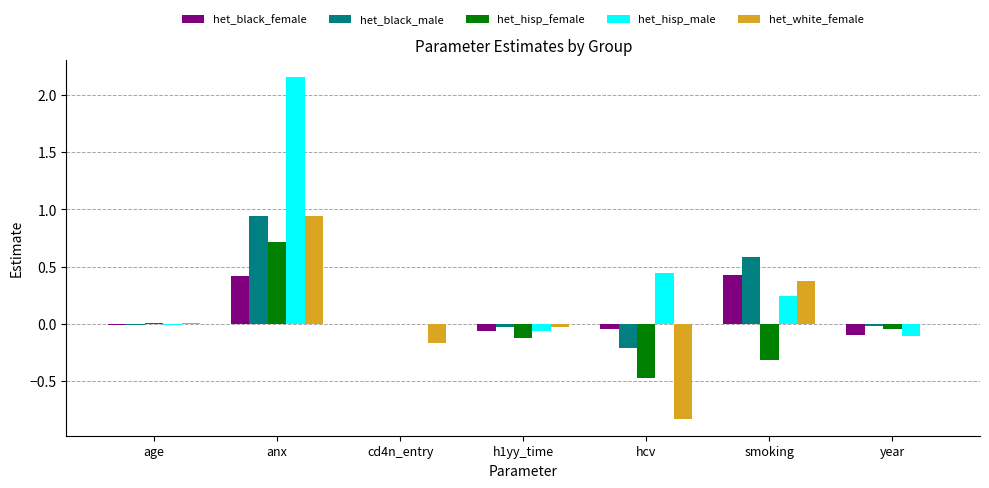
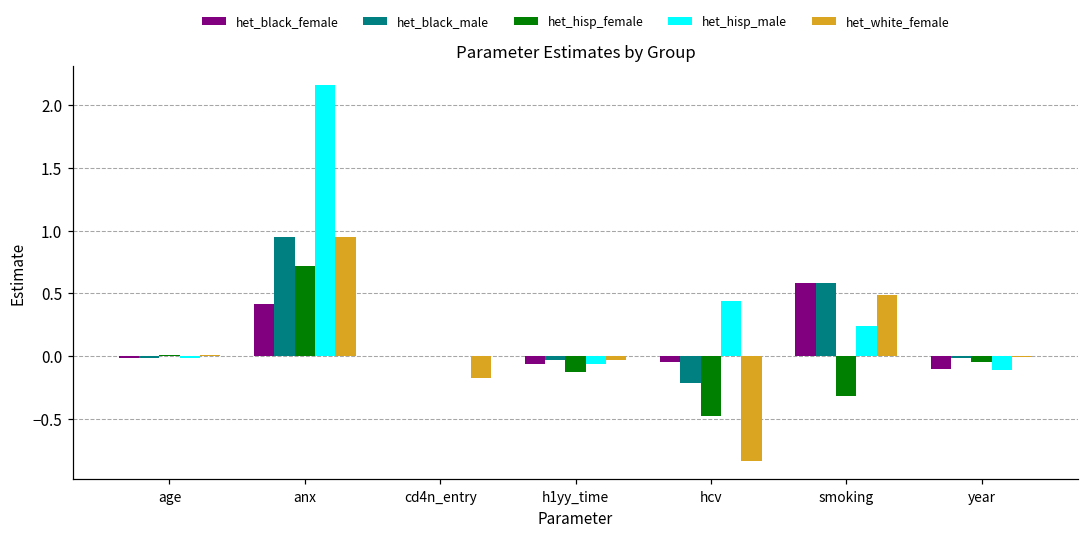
het_black_female, smoking: 0.43 -> 0.58
het_white_female, smoking: 0.37 -> 0.49
